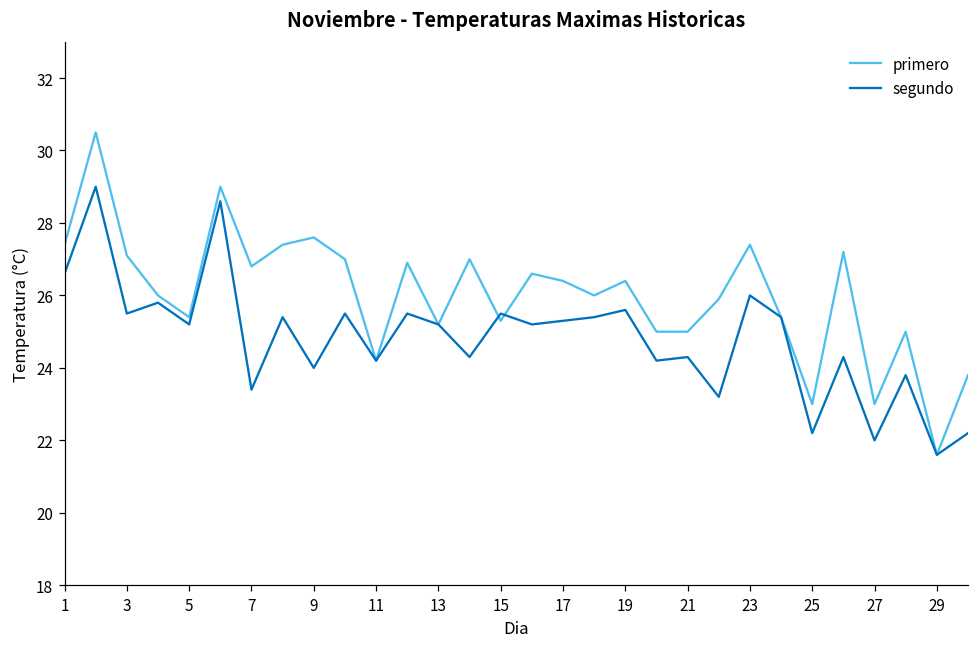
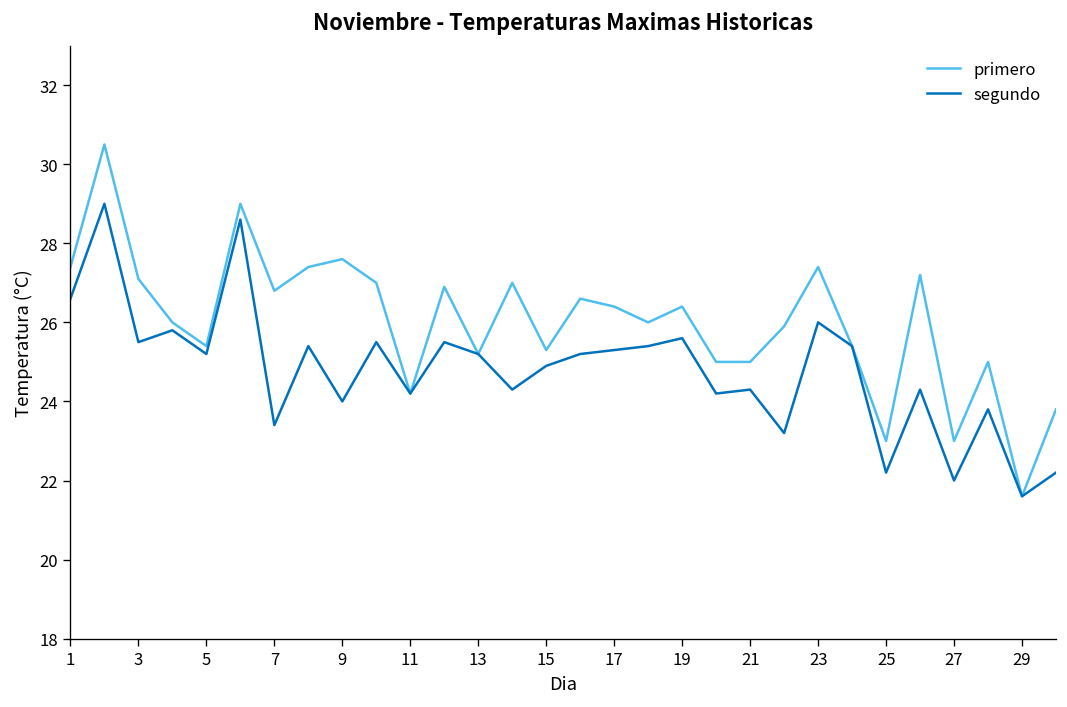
segundo, 15: 25.5 -> 24.9
